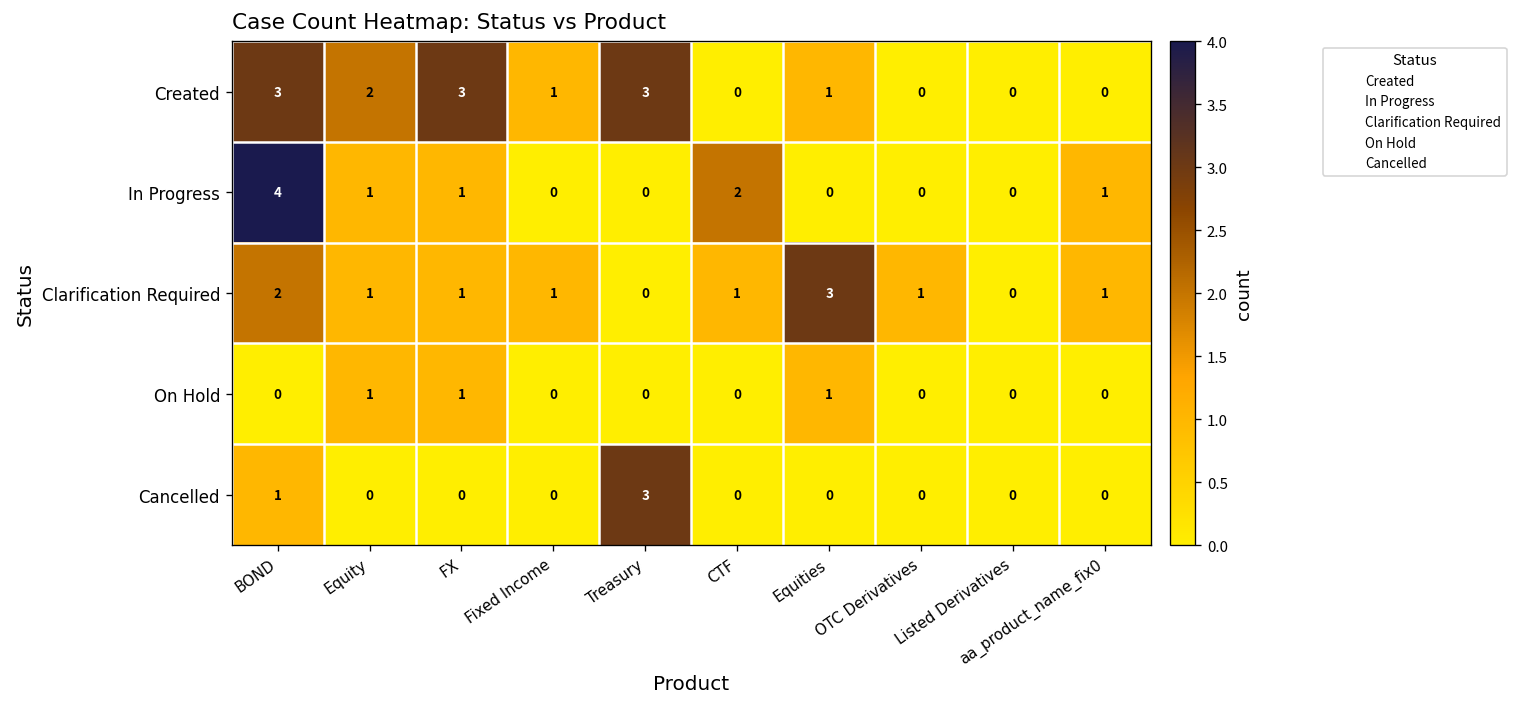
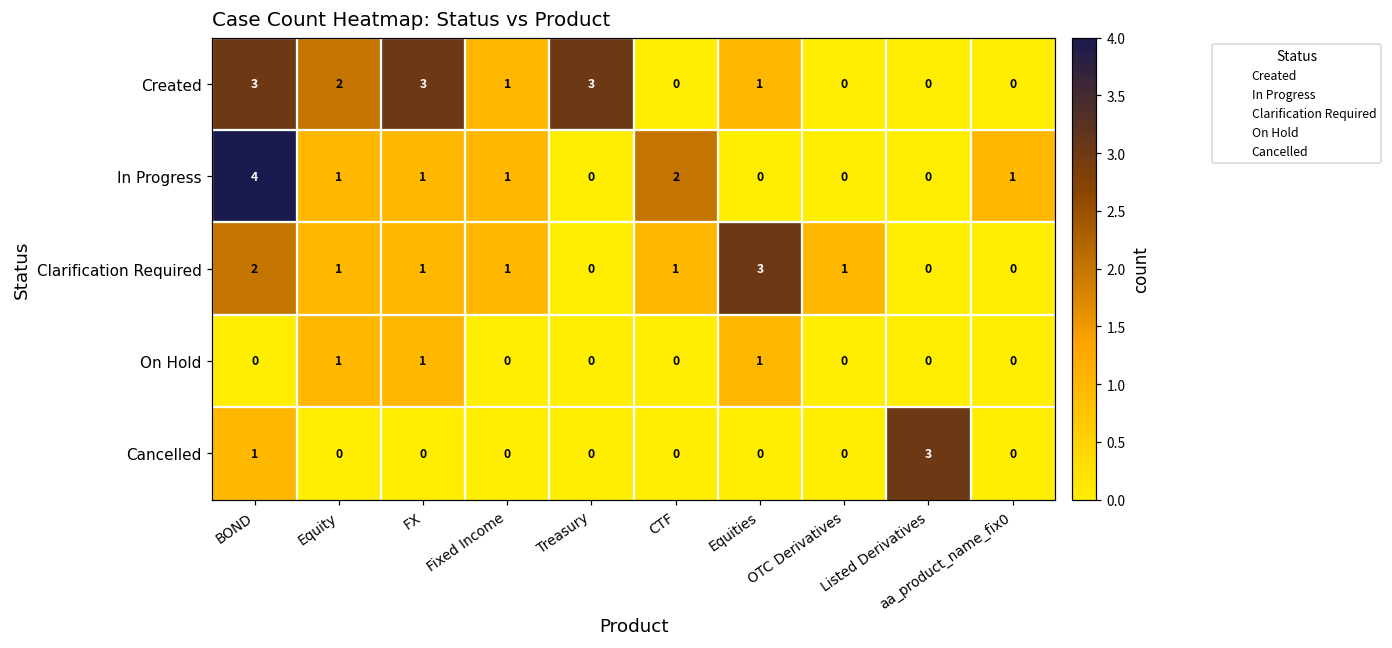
In Progress, Fixed Income: 0 -> 1
Clarification Required, aa_product_name_fix0: 1 -> 0
Cancelled, Treasury: 3 -> 0
Cancelled, Listed Derivatives: 0 -> 3
